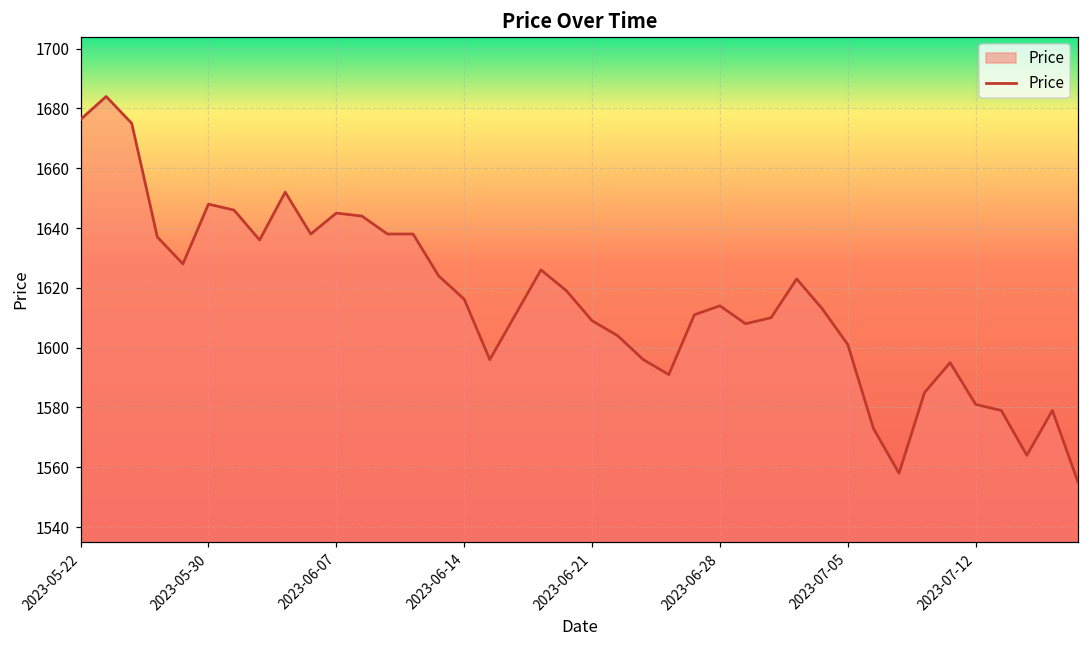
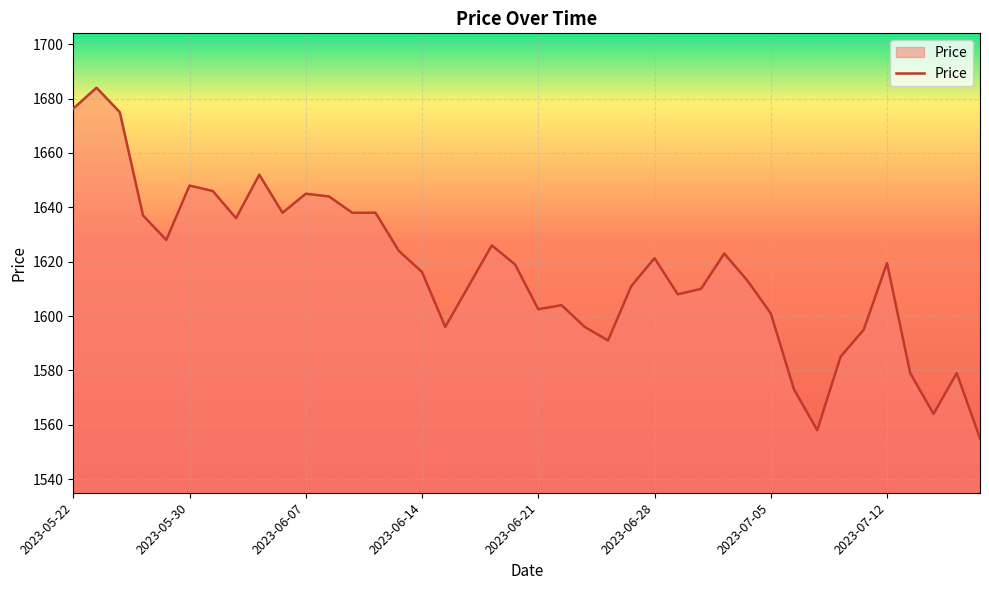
2023-06-21: 1609 -> 1603
2023-06-28: 1614 -> 1621
2023-07-12: 1581 -> 1620
